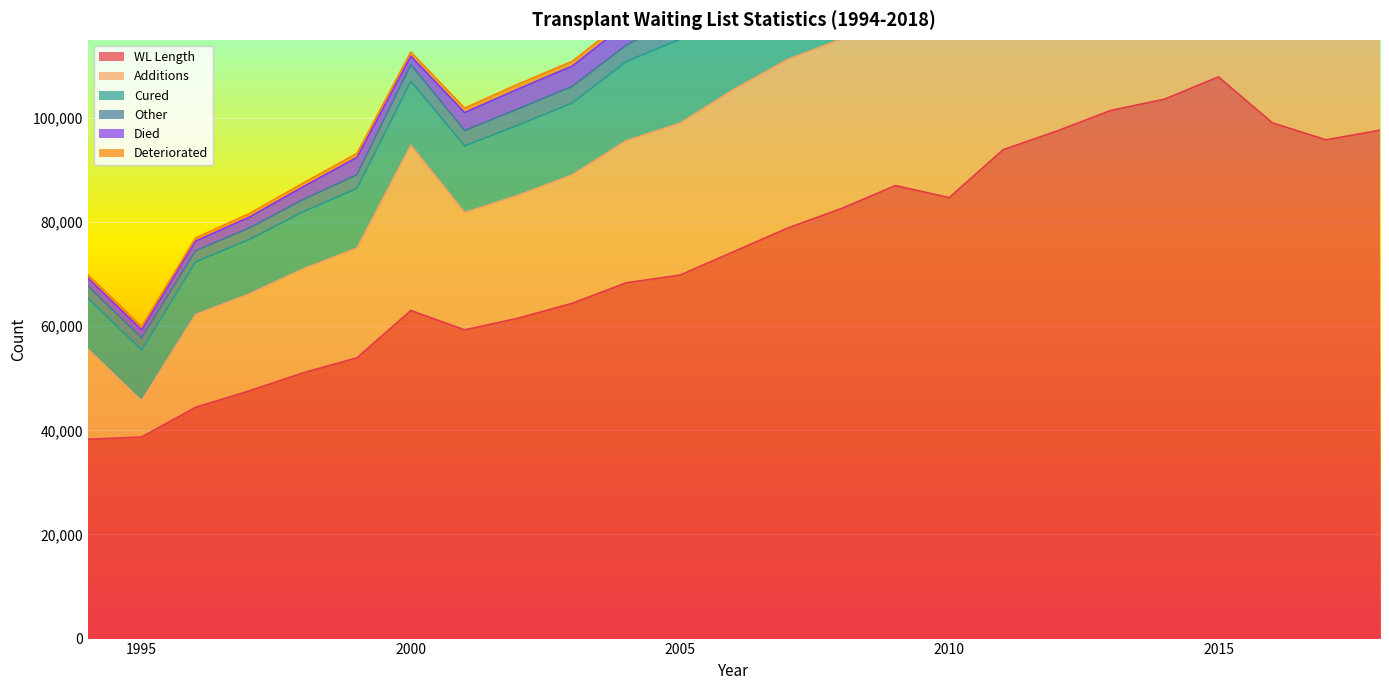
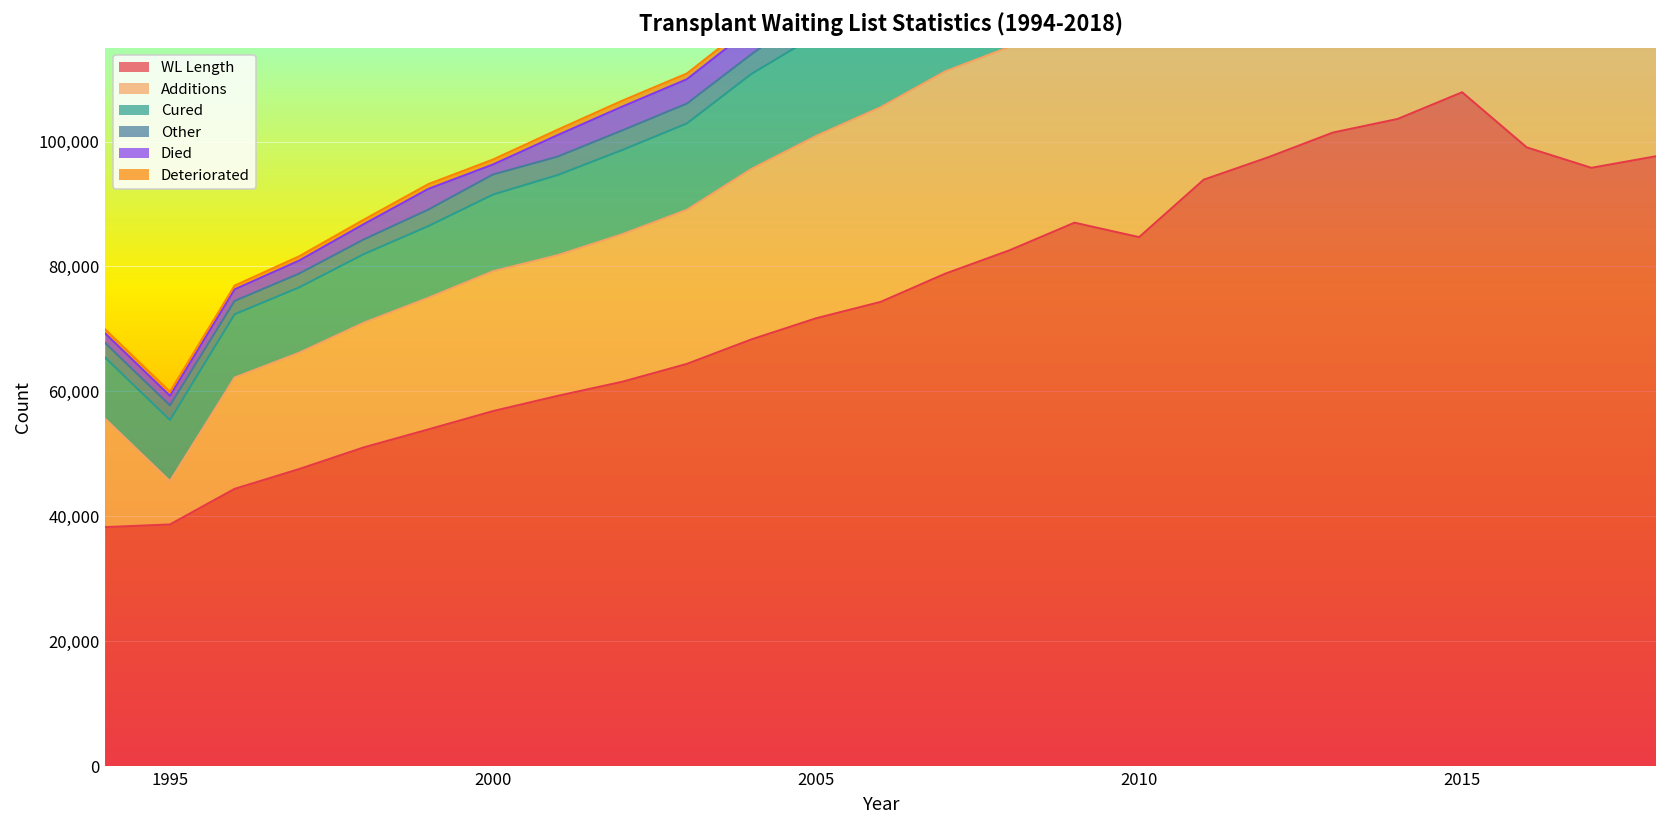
WL Length, 2000: 63,000 -> 57,000
Additions, 2000: 32,000 -> 22,000
WL Length, 2005: 70,000 -> 72,000
